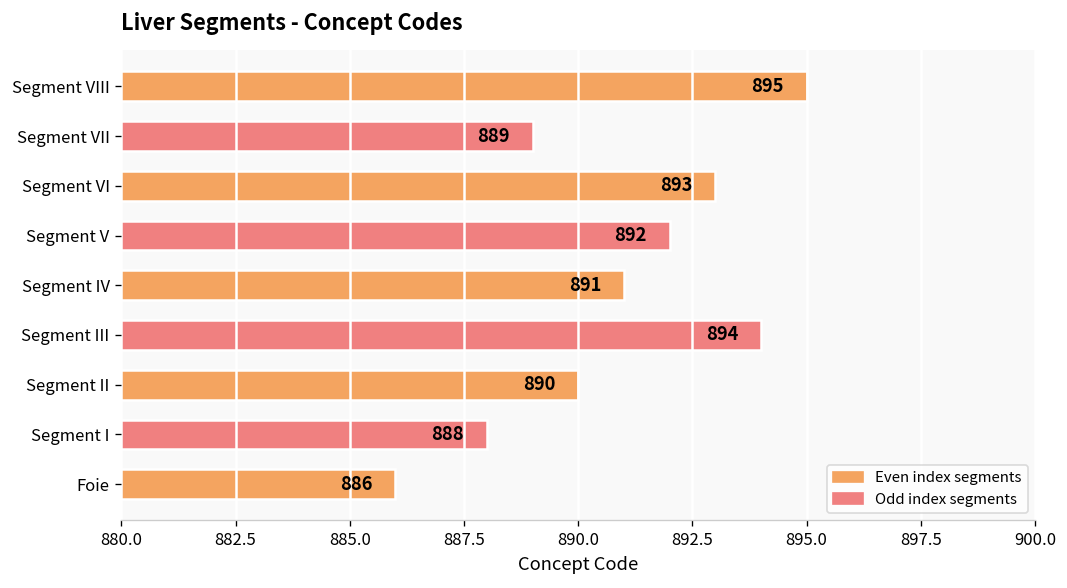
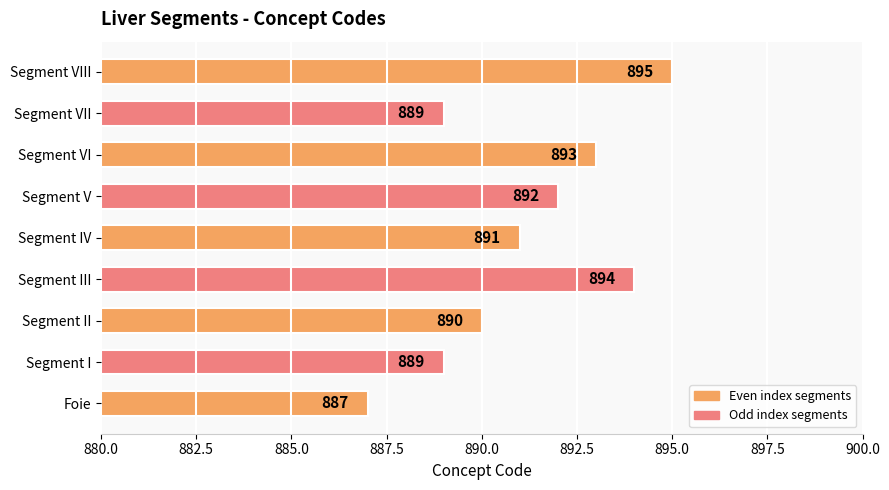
Segment I: 888 -> 889
Foie: 886 -> 887
